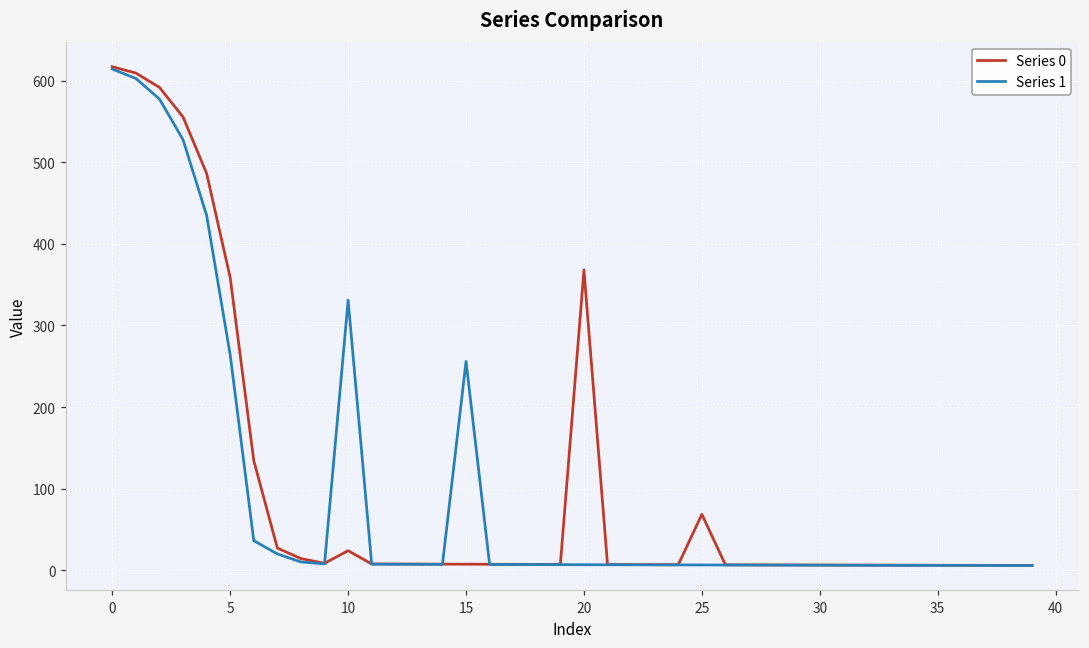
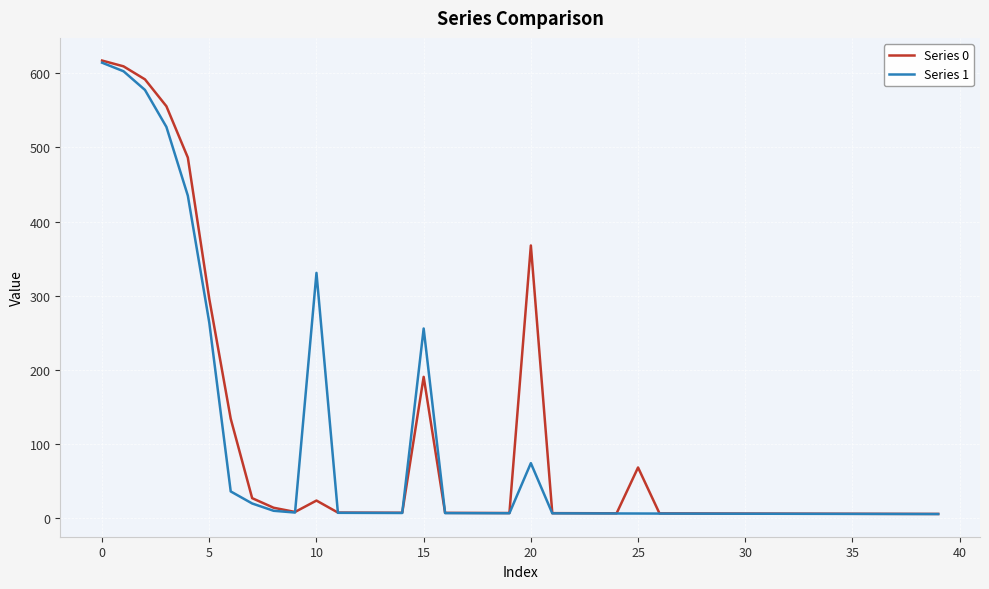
Series 0, 5: 360 -> 300
Series 0, 15: 10 -> 190
Series 1, 20: 10 -> 70
